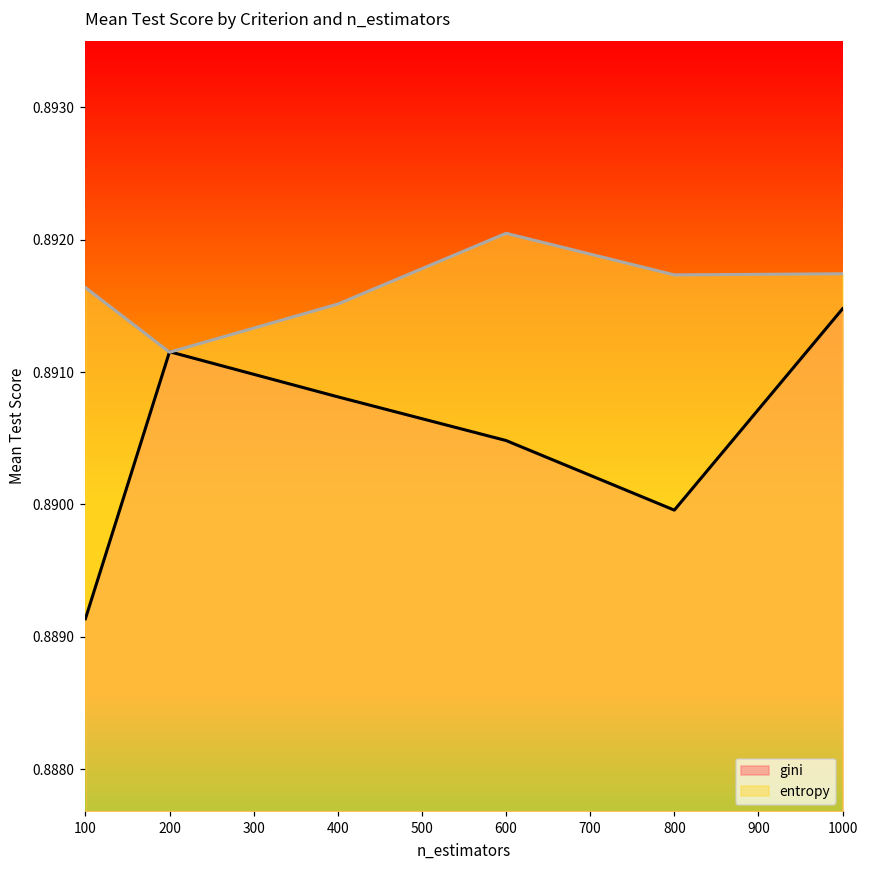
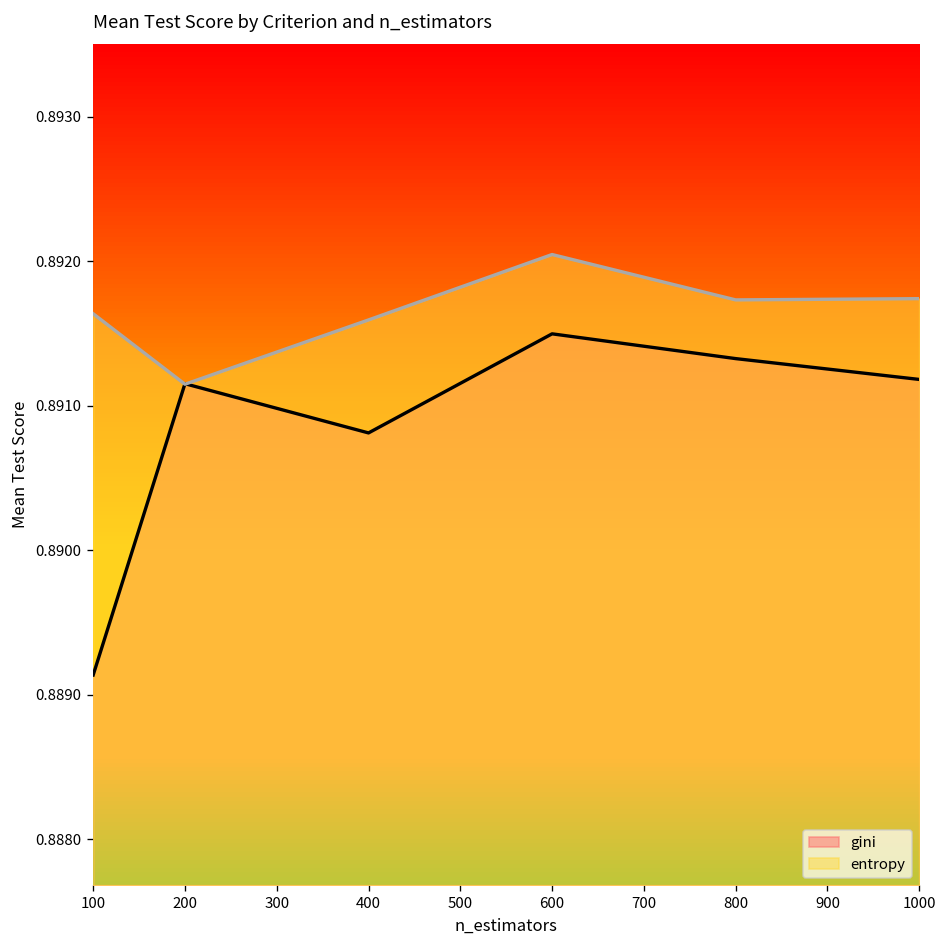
entropy, 400: 0.89151 -> 0.89159
gini, 600: 0.89048 -> 0.89150
gini, 800: 0.88996 -> 0.89133
gini, 1000: 0.89148 -> 0.89118
